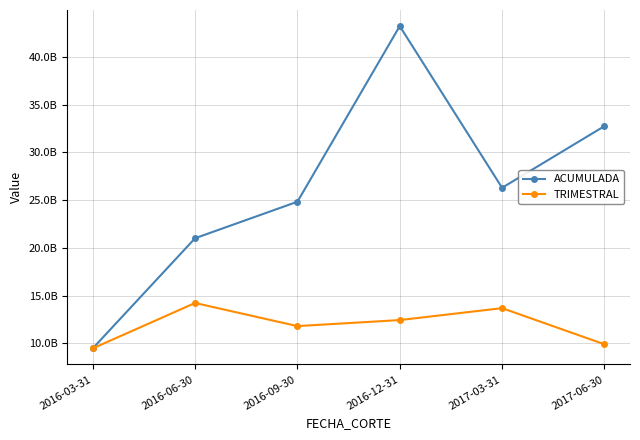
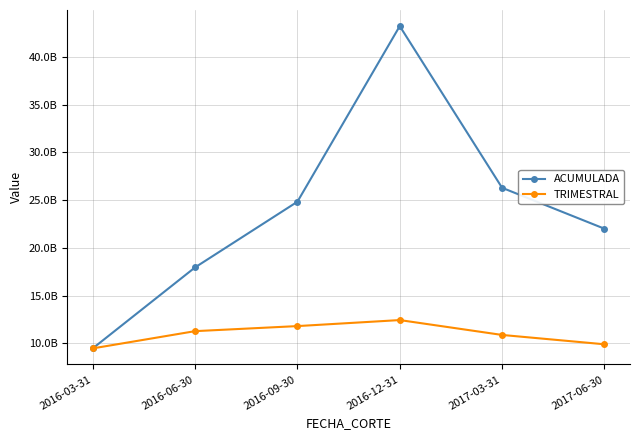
ACUMULADA, 2016-06-30: 21000000000 -> 18000000000
TRIMESTRAL, 2016-06-30: 14000000000 -> 11000000000
TRIMESTRAL, 2017-03-31: 14000000000 -> 11000000000
ACUMULADA, 2017-06-30: 33000000000 -> 22000000000
